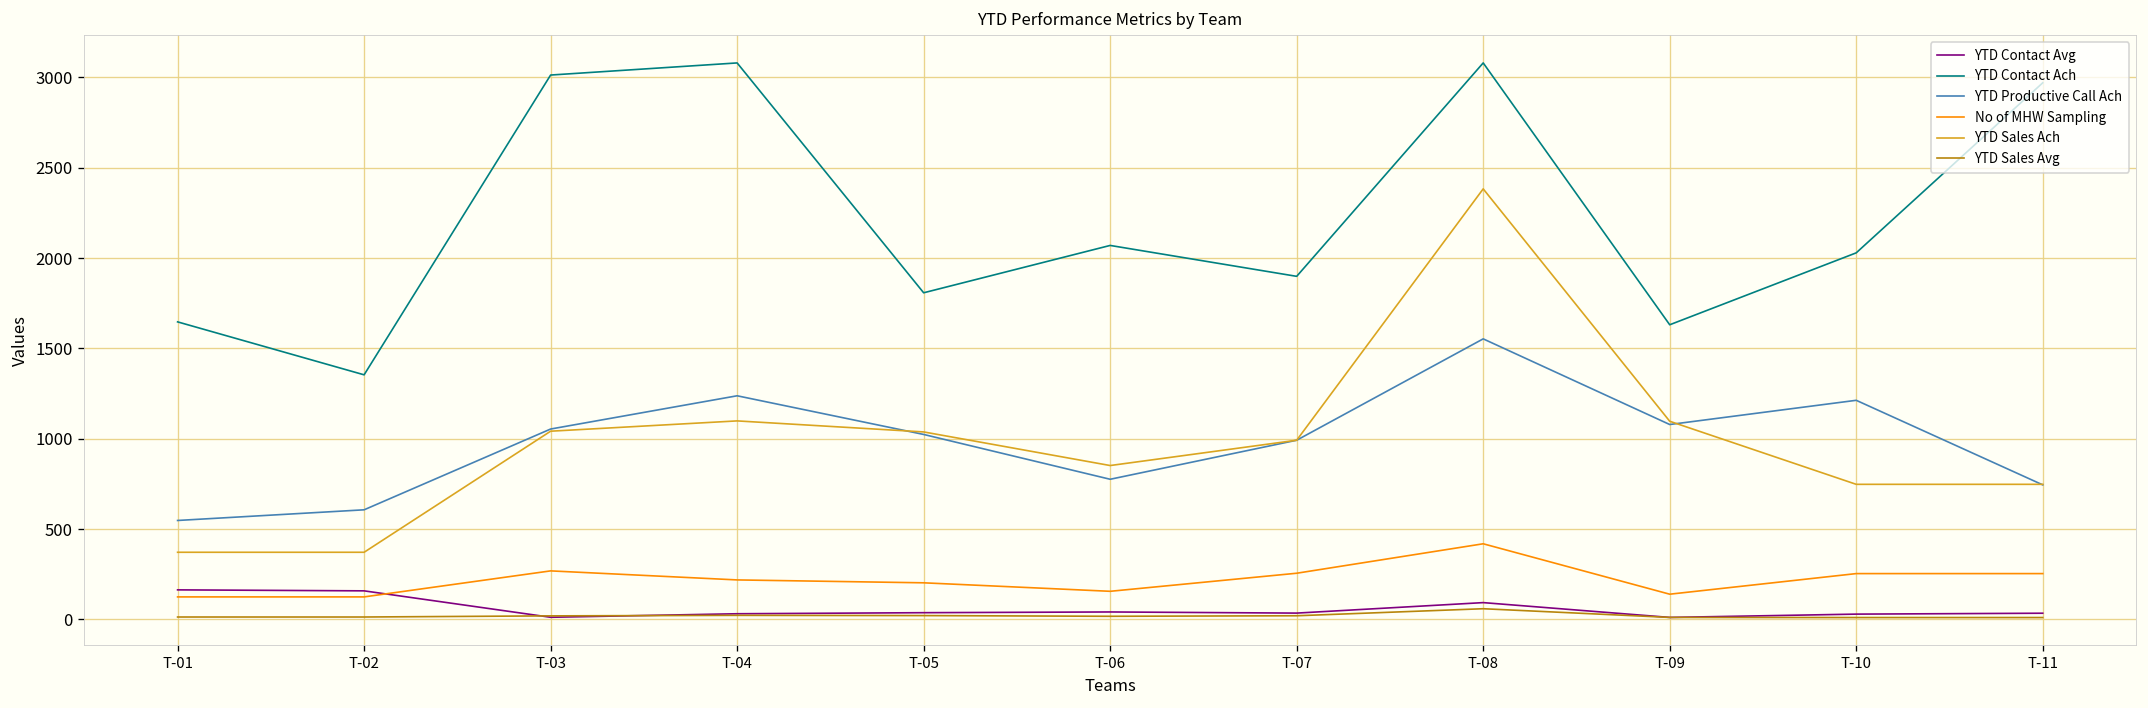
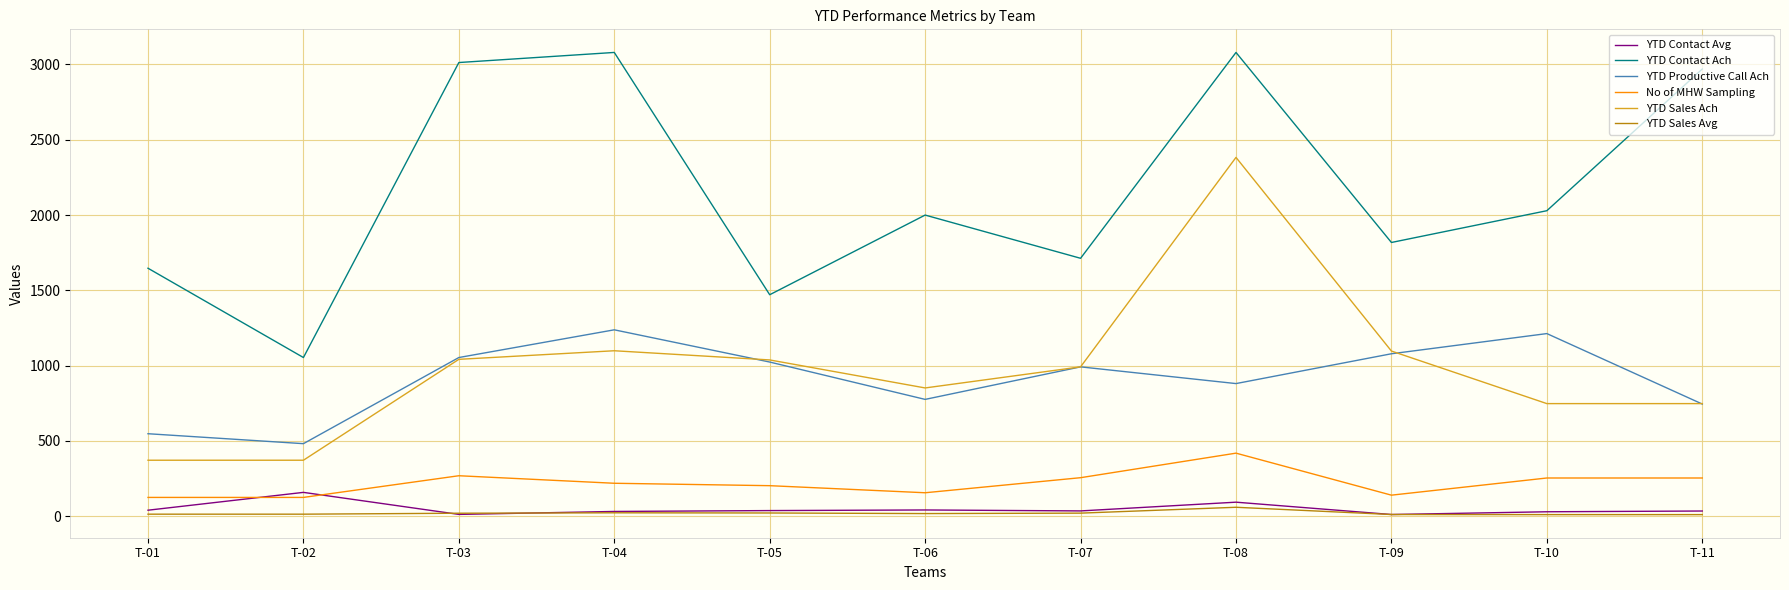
YTD Contact Avg, T-01: 160 -> 40
YTD Contact Ach, T-02: 1350 -> 1050
YTD Productive Call Ach, T-02: 610 -> 480
YTD Contact Ach, T-05: 1810 -> 1470
YTD Contact Ach, T-06: 2070 -> 2000
YTD Contact Ach, T-07: 1900 -> 1710
YTD Productive Call Ach, T-08: 1550 -> 880
YTD Contact Ach, T-09: 1630 -> 1820
